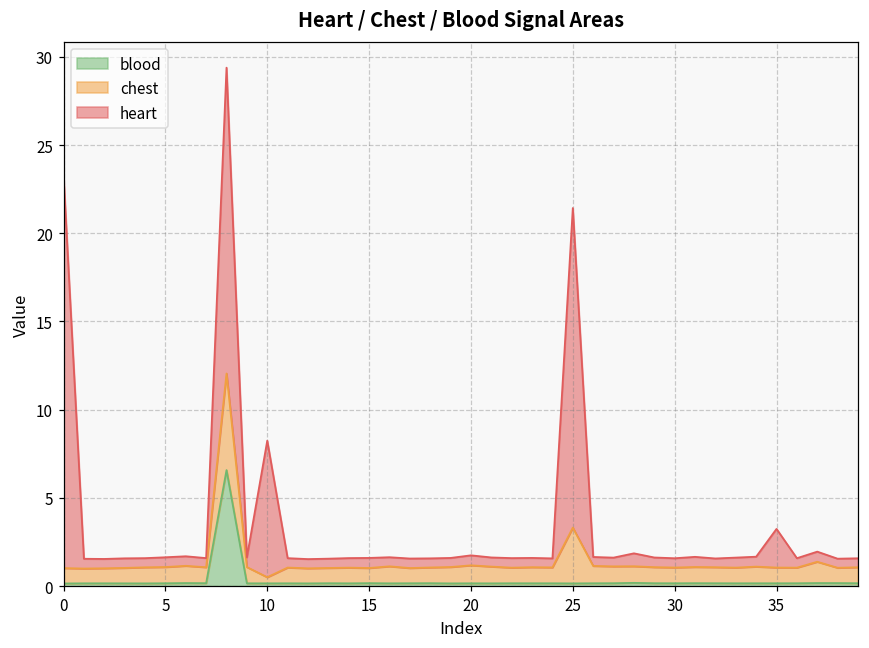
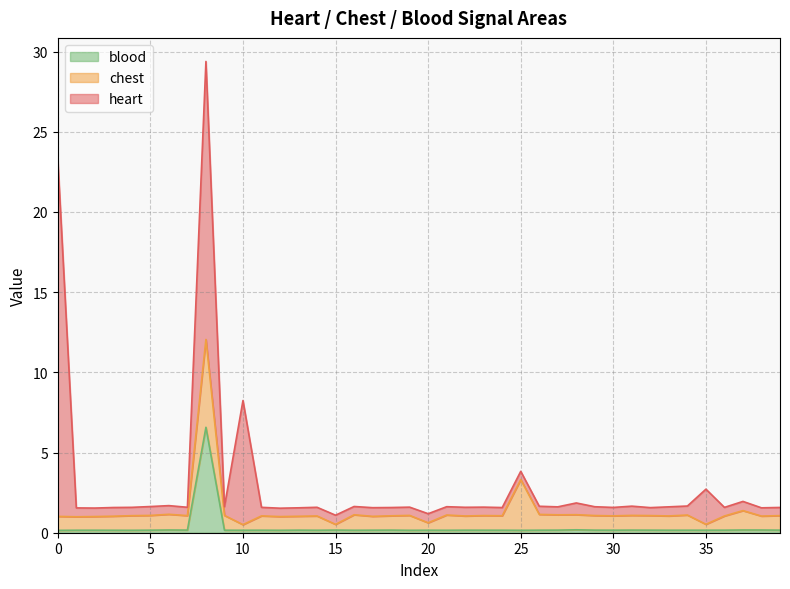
chest, 15: 0.9 -> 0.4
chest, 20: 1.0 -> 0.5
heart, 25: 18.1 -> 0.5
chest, 35: 0.9 -> 0.4
